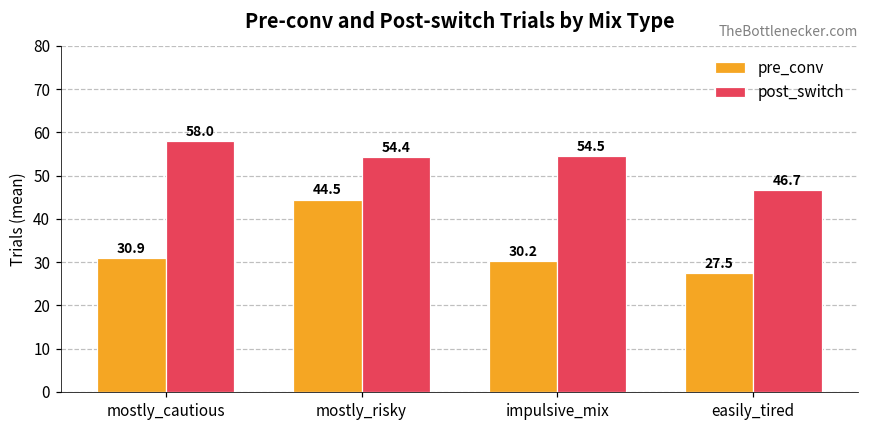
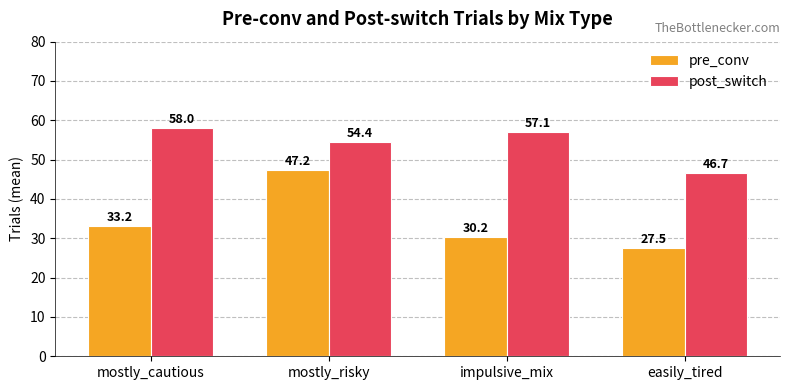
pre_conv, mostly_cautious: 30.9 -> 33.2
pre_conv, mostly_risky: 44.5 -> 47.2
post_switch, impulsive_mix: 54.5 -> 57.1
